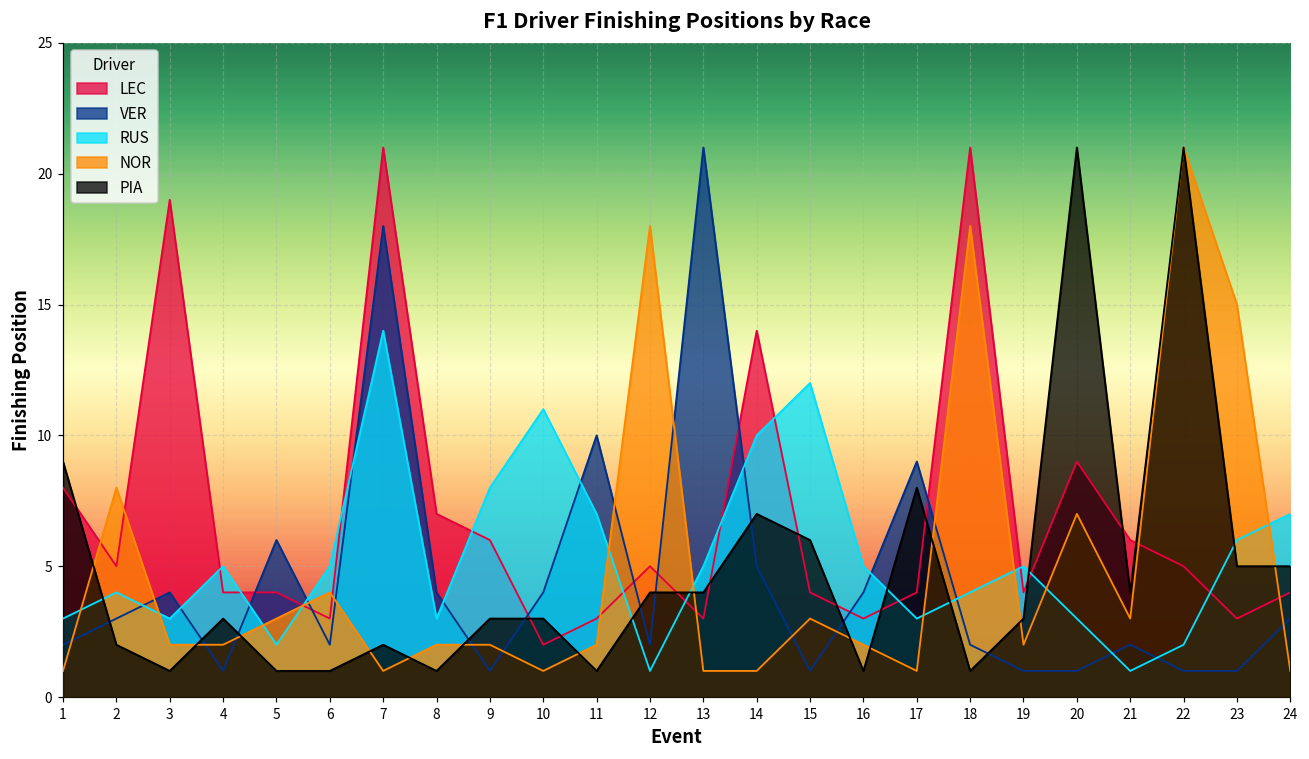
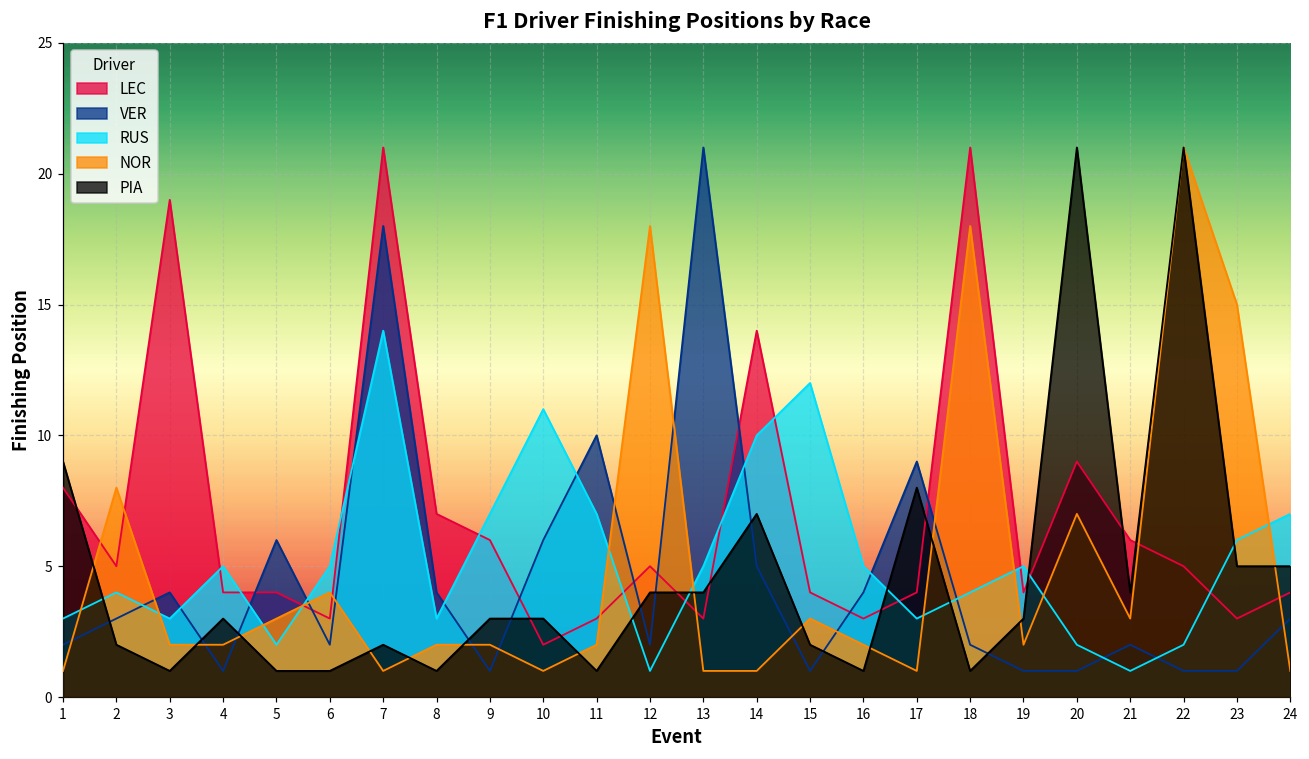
RUS, 9: 8 -> 7
VER, 10: 4 -> 6
PIA, 15: 6 -> 2
RUS, 20: 3 -> 2
